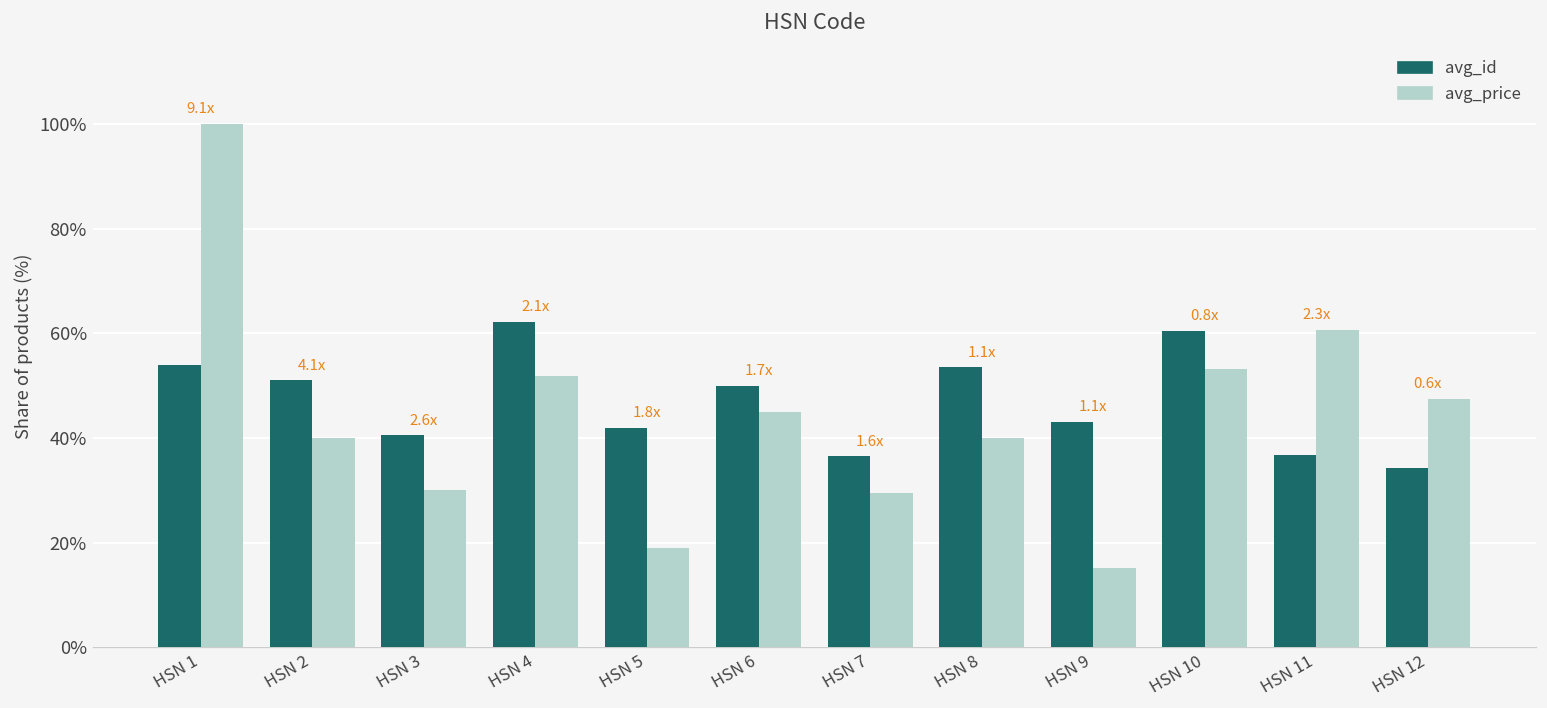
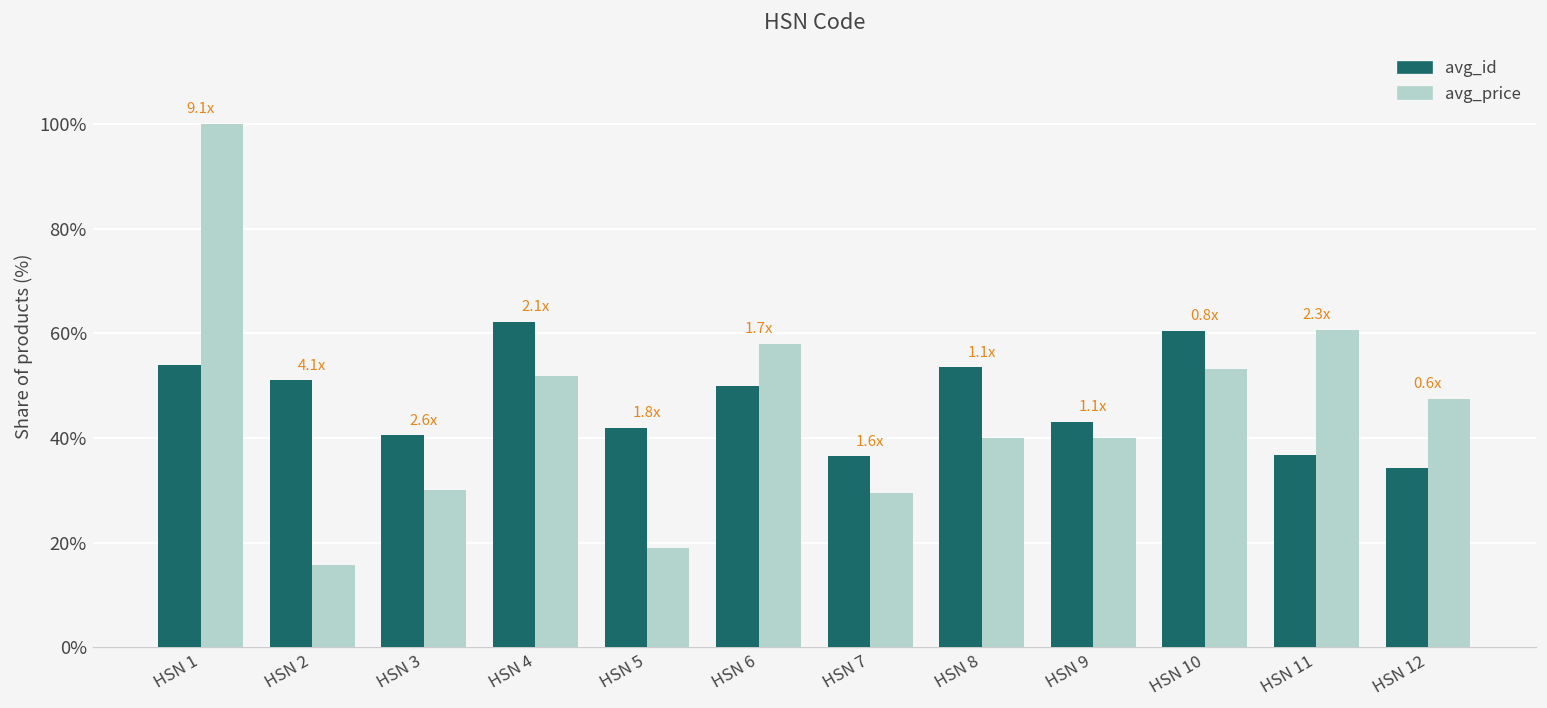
avg_price, HSN 2: 40% -> 16%
avg_price, HSN 6: 45% -> 58%
avg_price, HSN 9: 15% -> 40%
